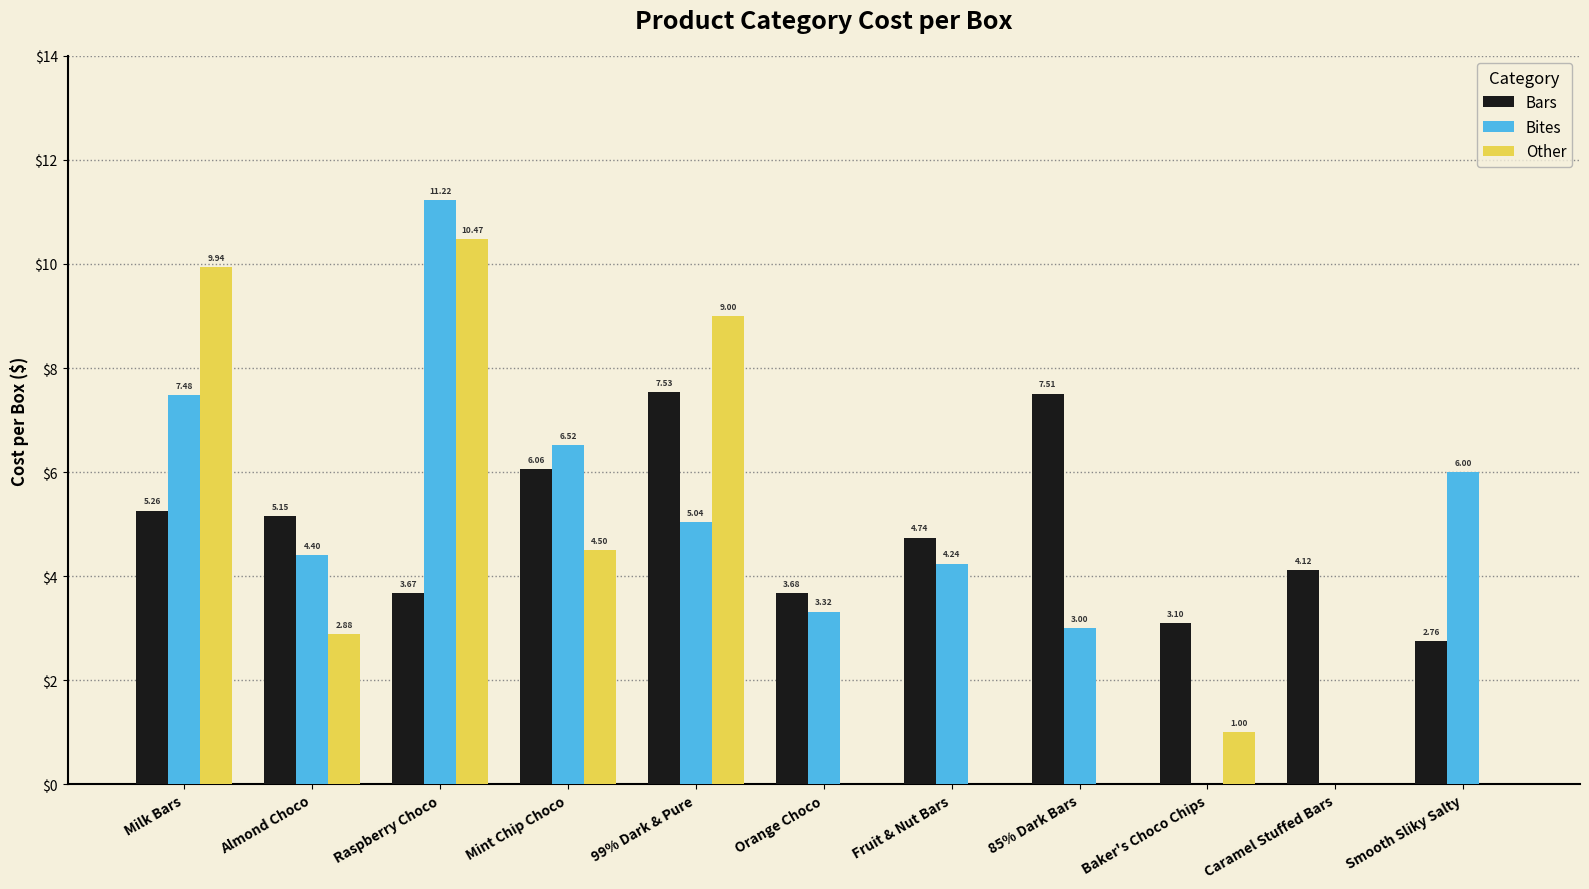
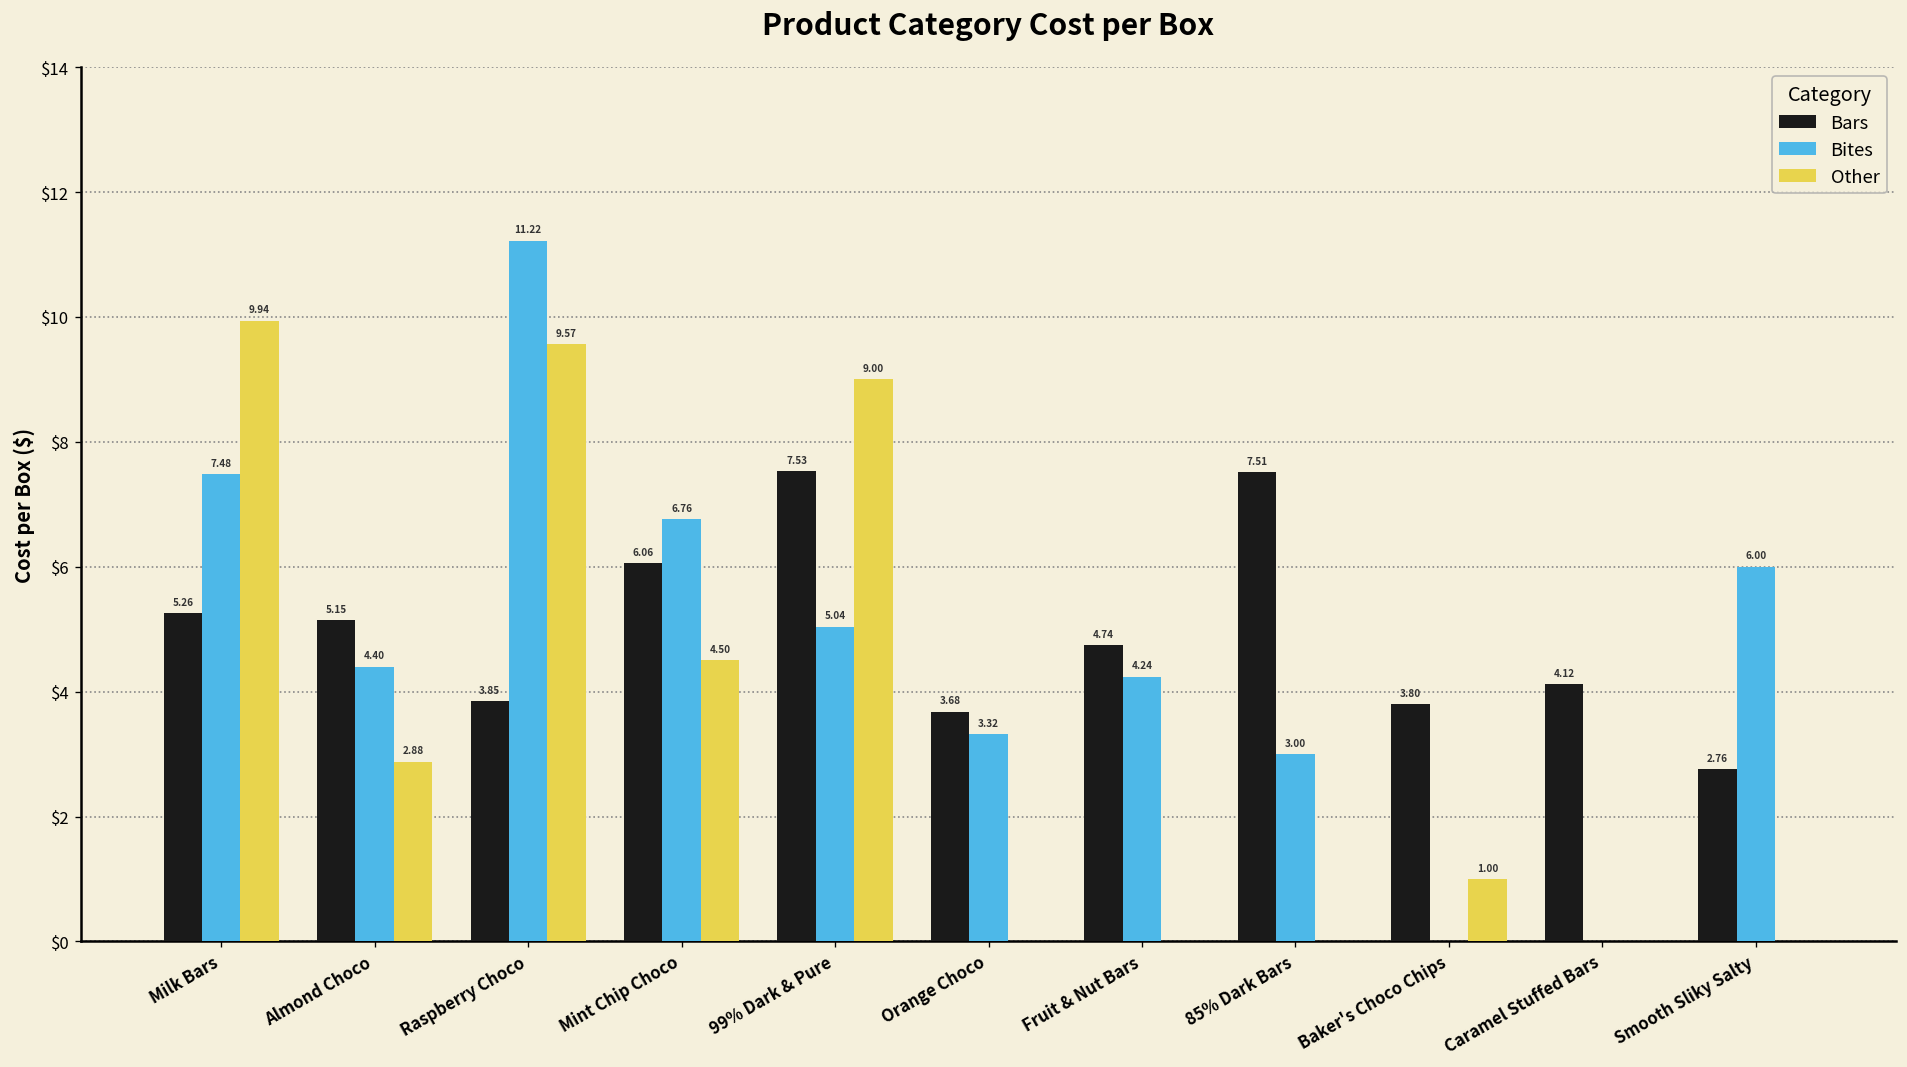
Bars, Raspberry Choco: 3.67 -> 3.85
Other, Raspberry Choco: 10.47 -> 9.57
Bites, Mint Chip Choco: 6.52 -> 6.76
Bars, Baker's Choco Chips: 3.10 -> 3.80
